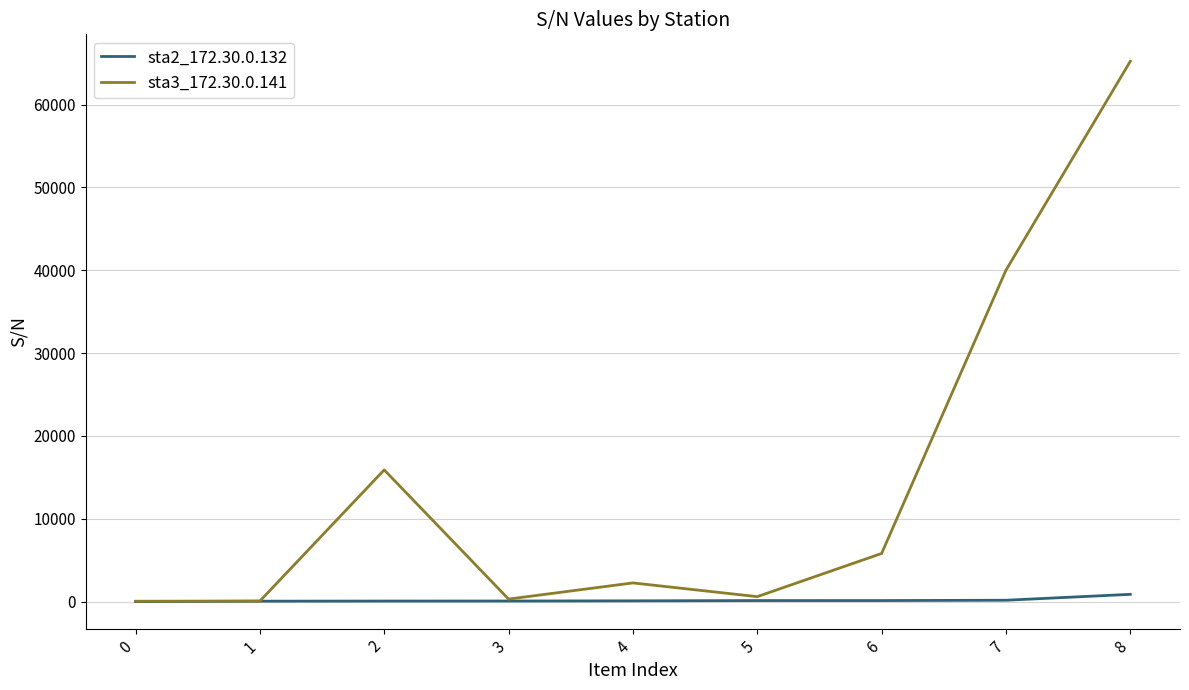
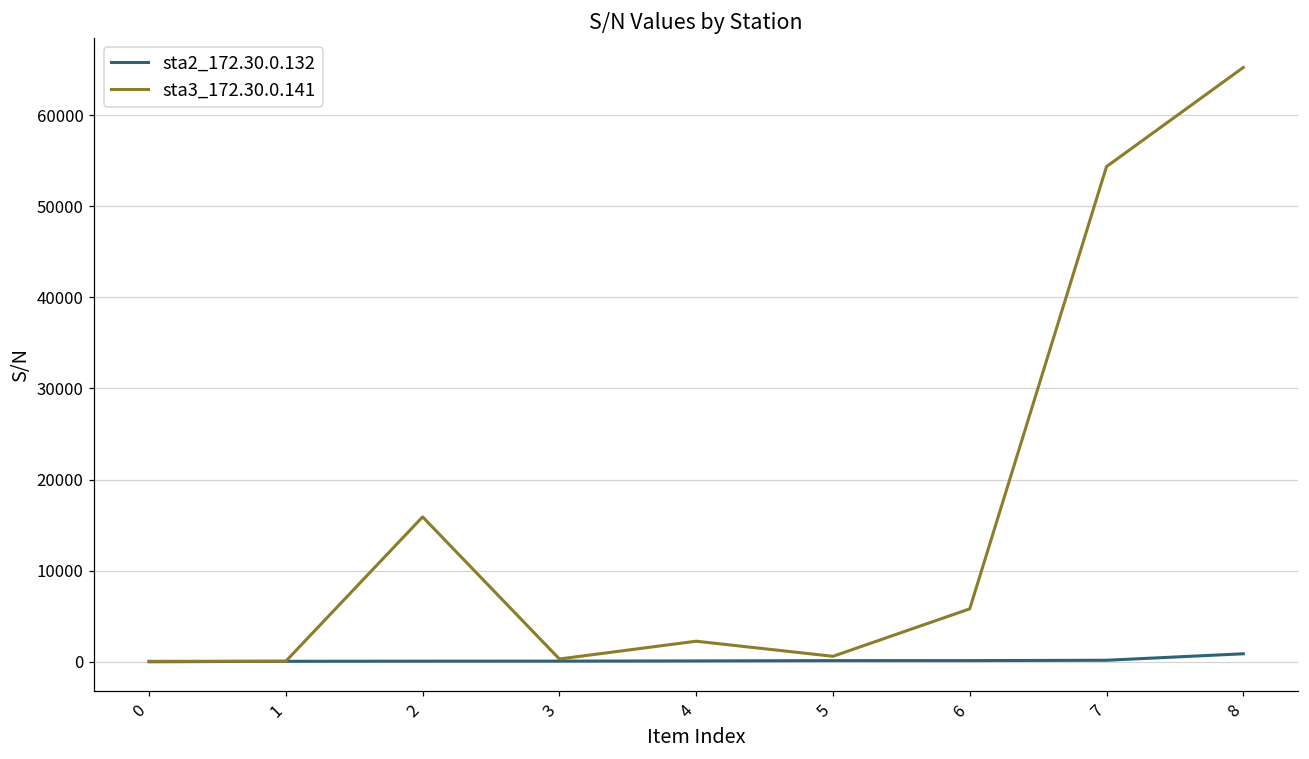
sta3_172.30.0.141, 7: 40000 -> 54000
